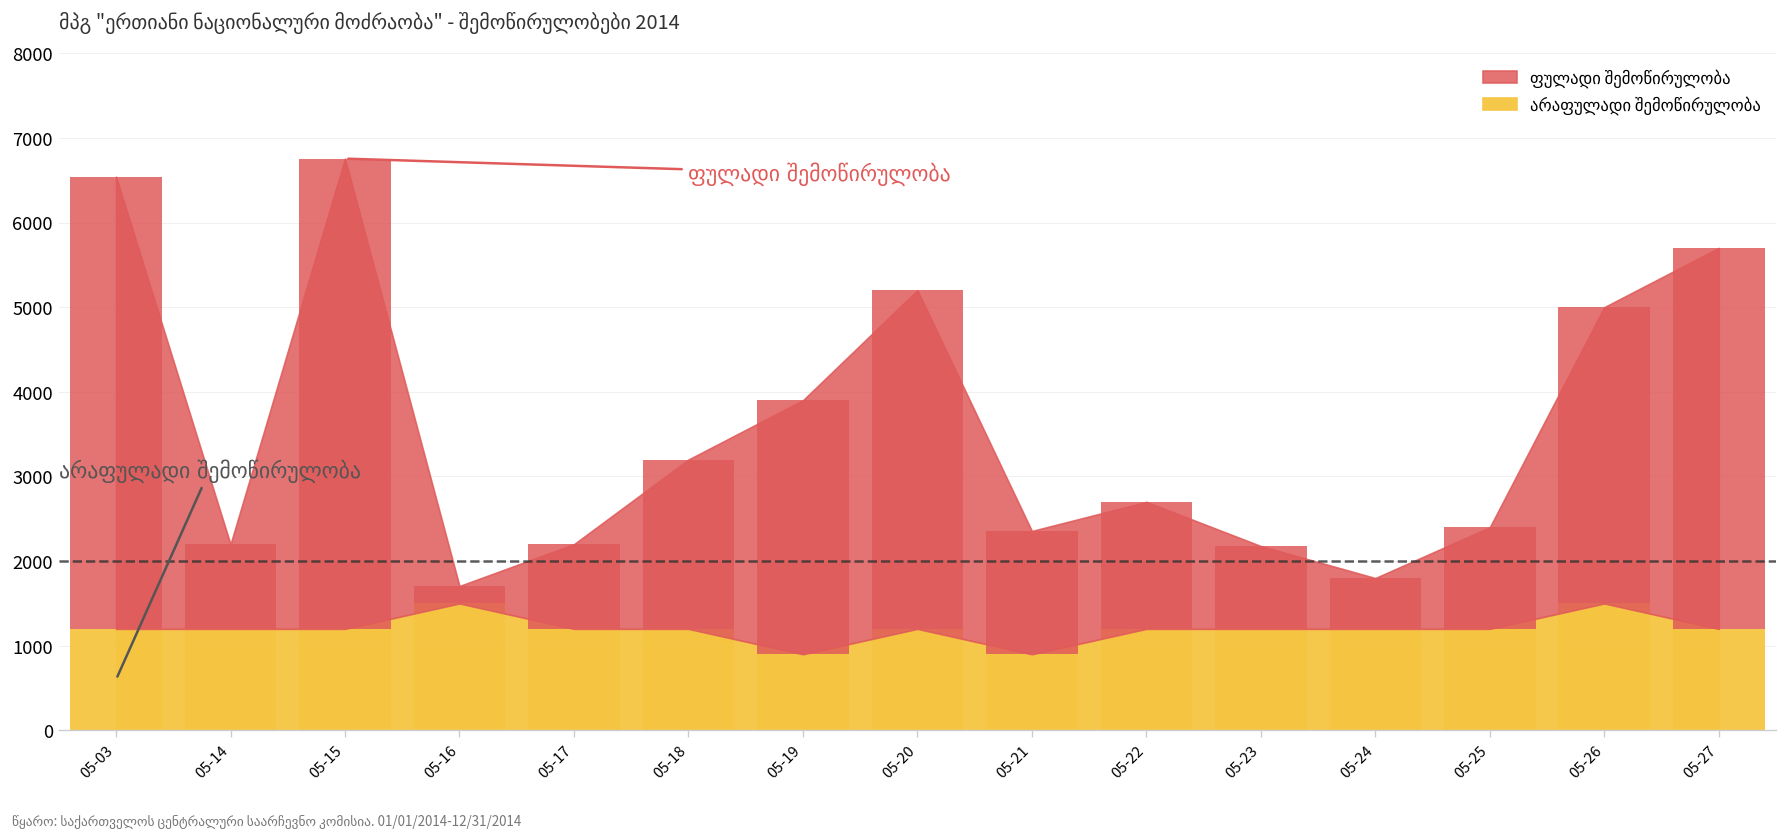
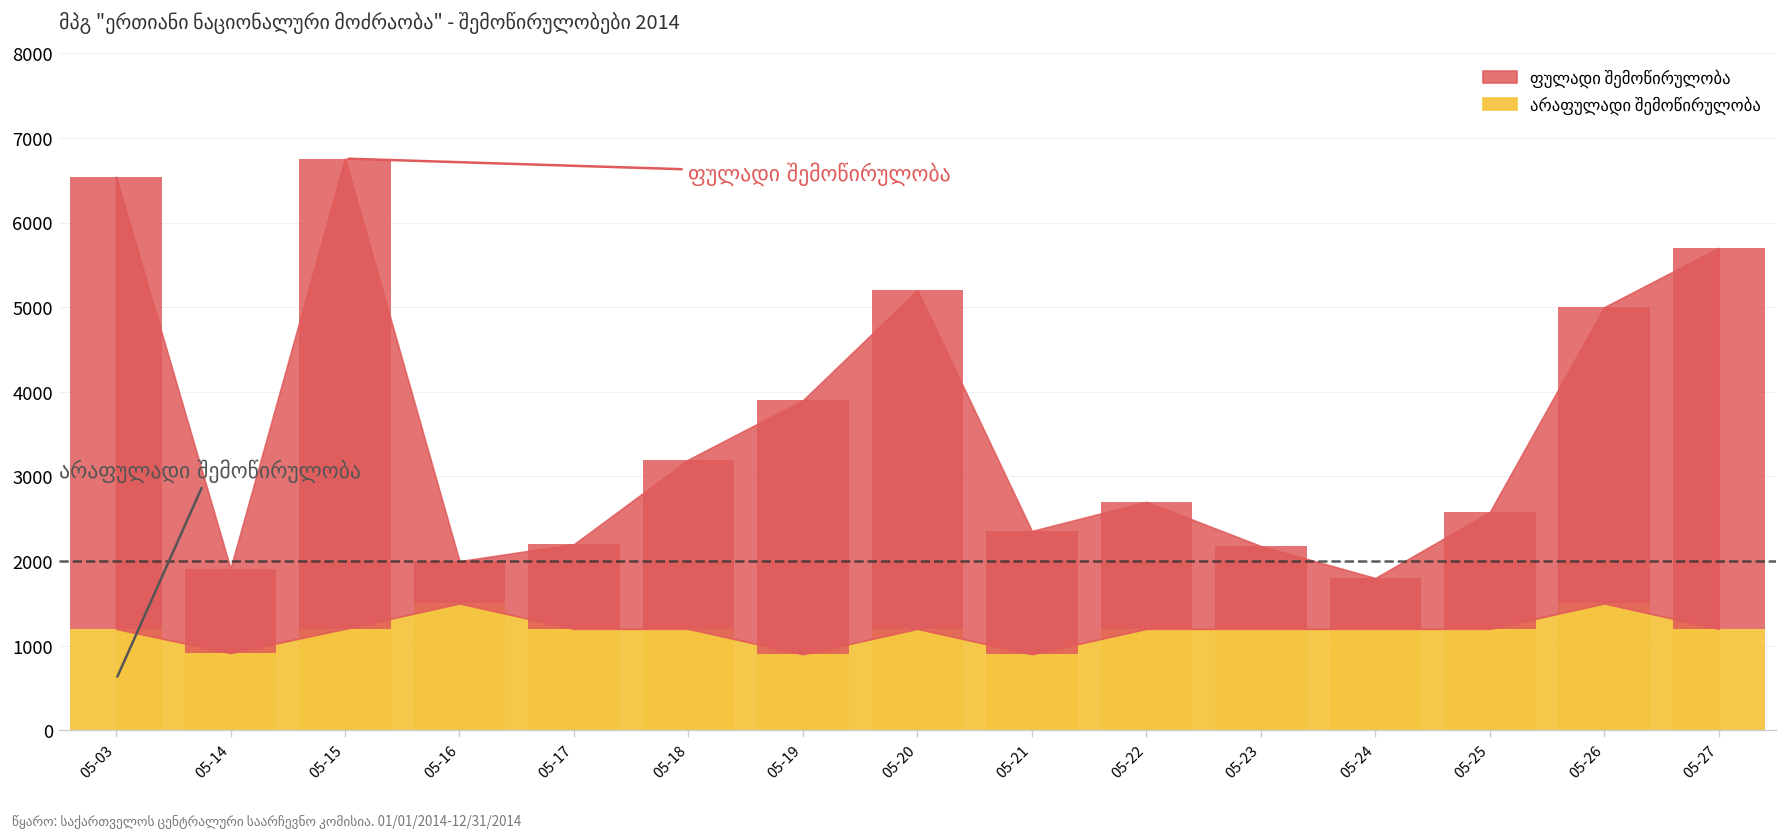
არაფულადი შემოწირულობა, 05-14: 1200 -> 900
ფულადი შემოწირულობა, 05-16: 200 -> 500
ფულადი შემოწირულობა, 05-25: 1200 -> 1400
